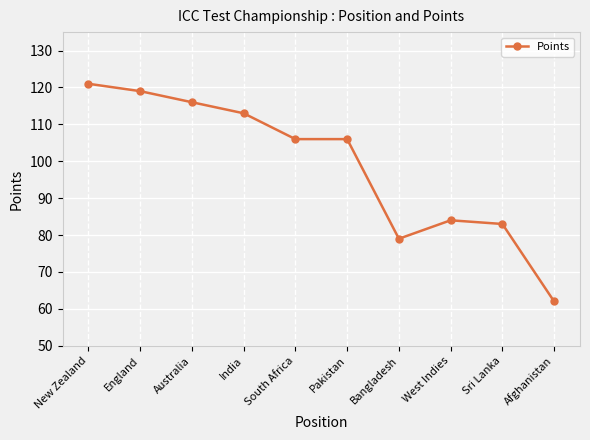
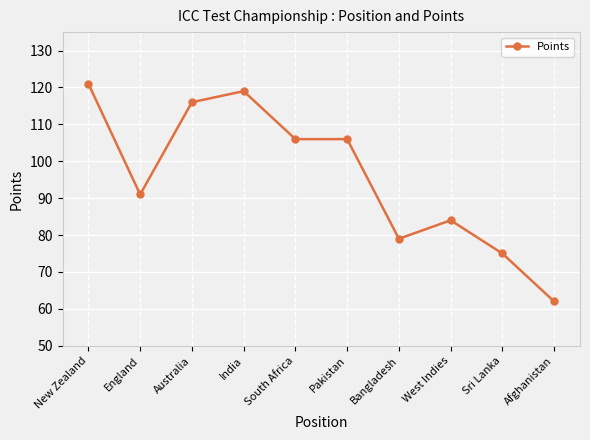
England: 119 -> 91
India: 113 -> 119
Sri Lanka: 83 -> 75
